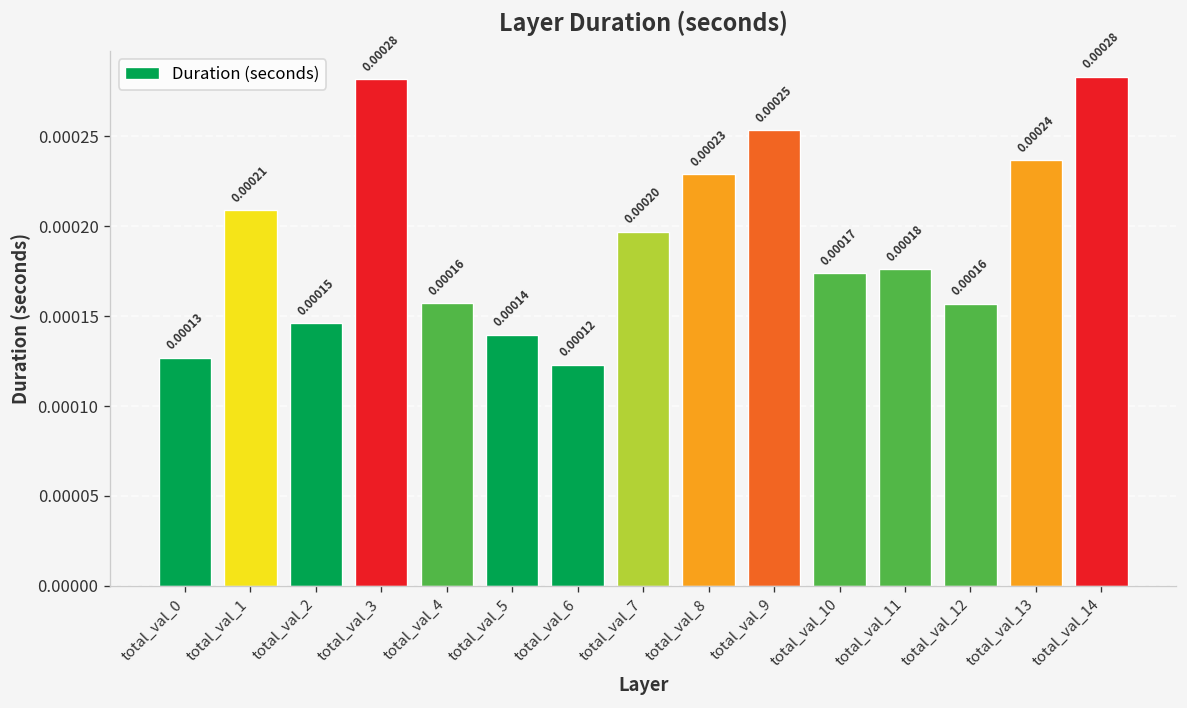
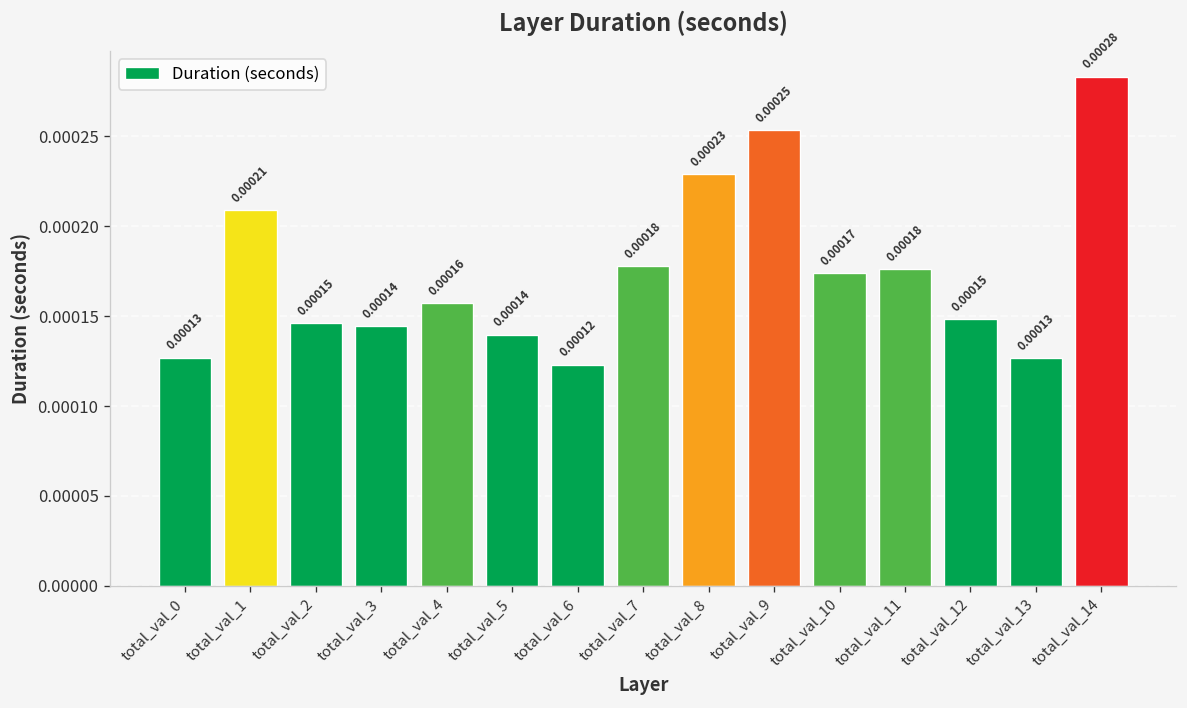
total_val_3: 0.00028 -> 0.00014
total_val_7: 0.00020 -> 0.00018
total_val_12: 0.00016 -> 0.00015
total_val_13: 0.00024 -> 0.00013
